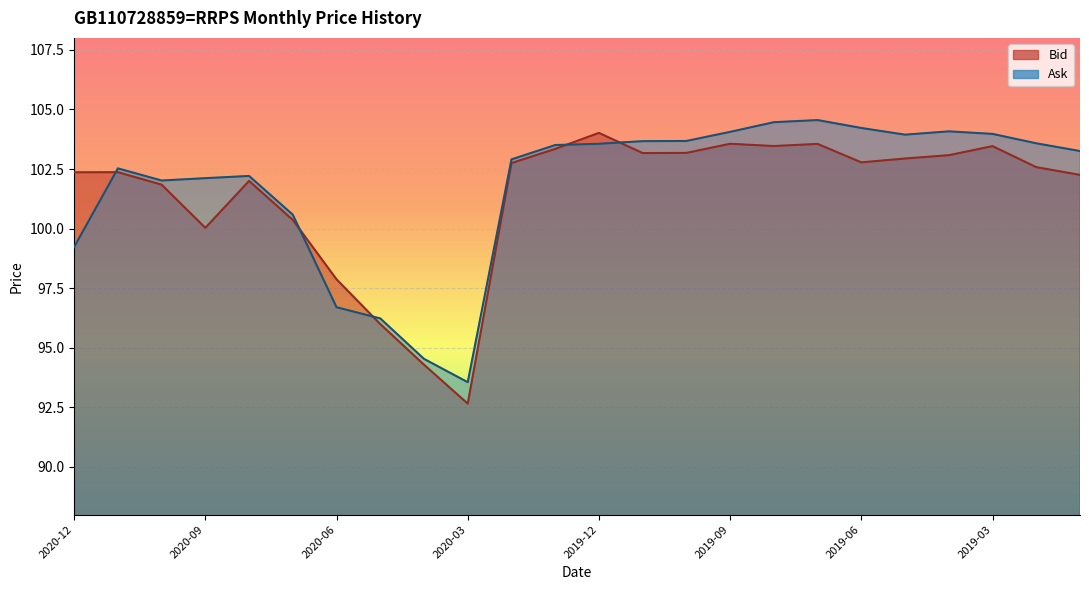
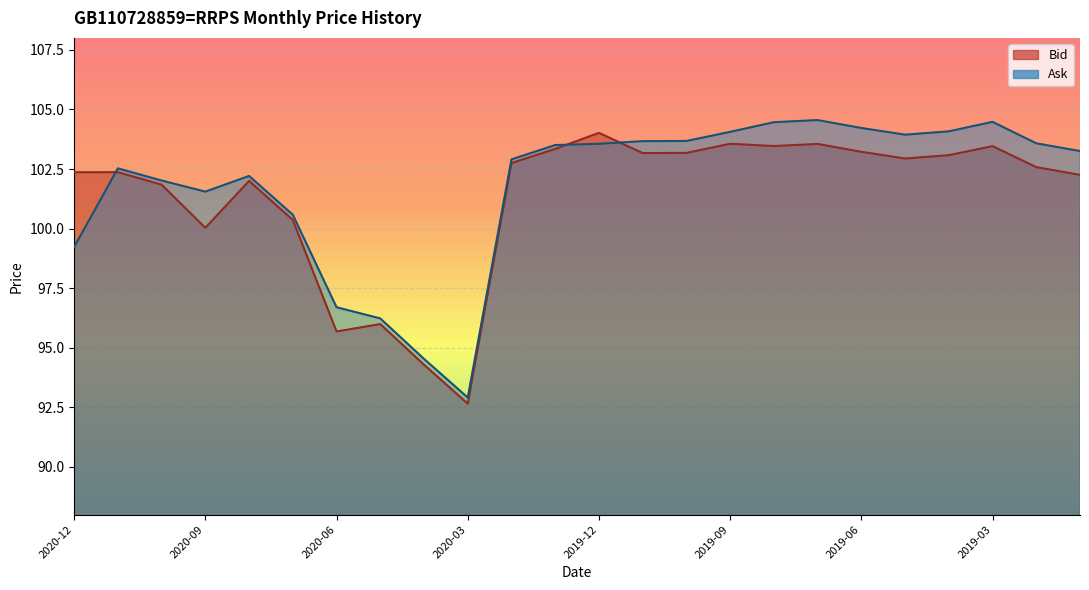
Ask, 2020-09: 102.1 -> 101.6
Bid, 2020-06: 97.9 -> 95.7
Ask, 2020-03: 93.6 -> 92.9
Bid, 2019-06: 102.8 -> 103.2
Ask, 2019-03: 104.0 -> 104.5
